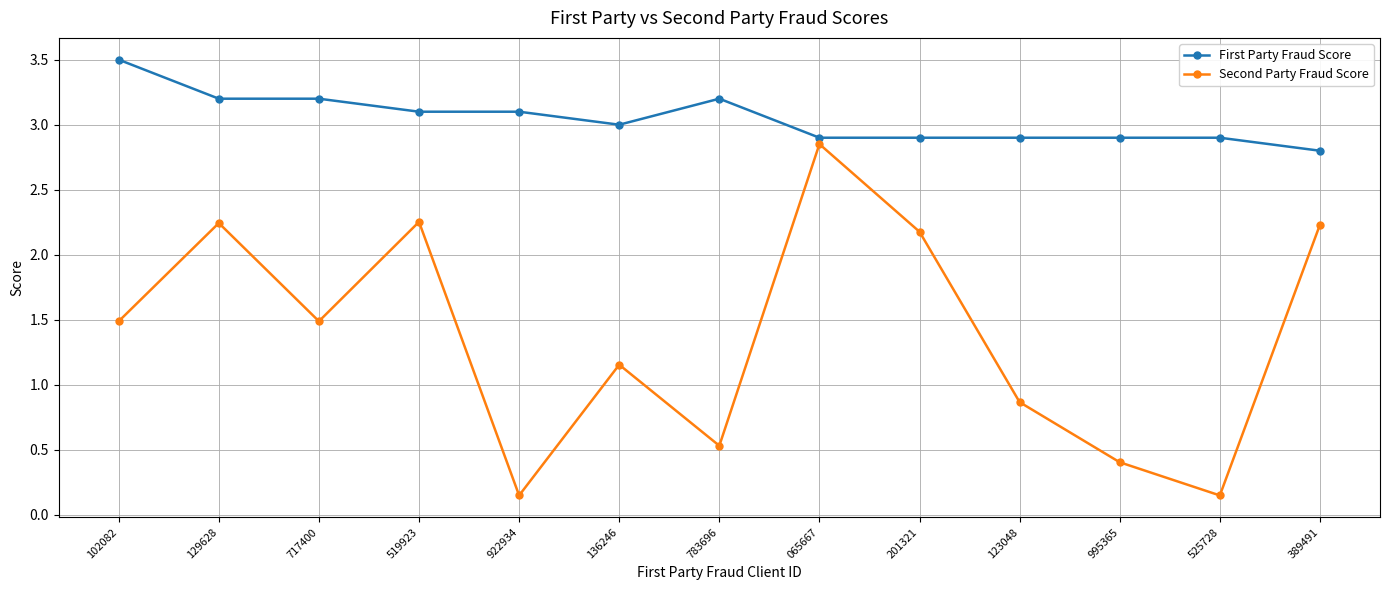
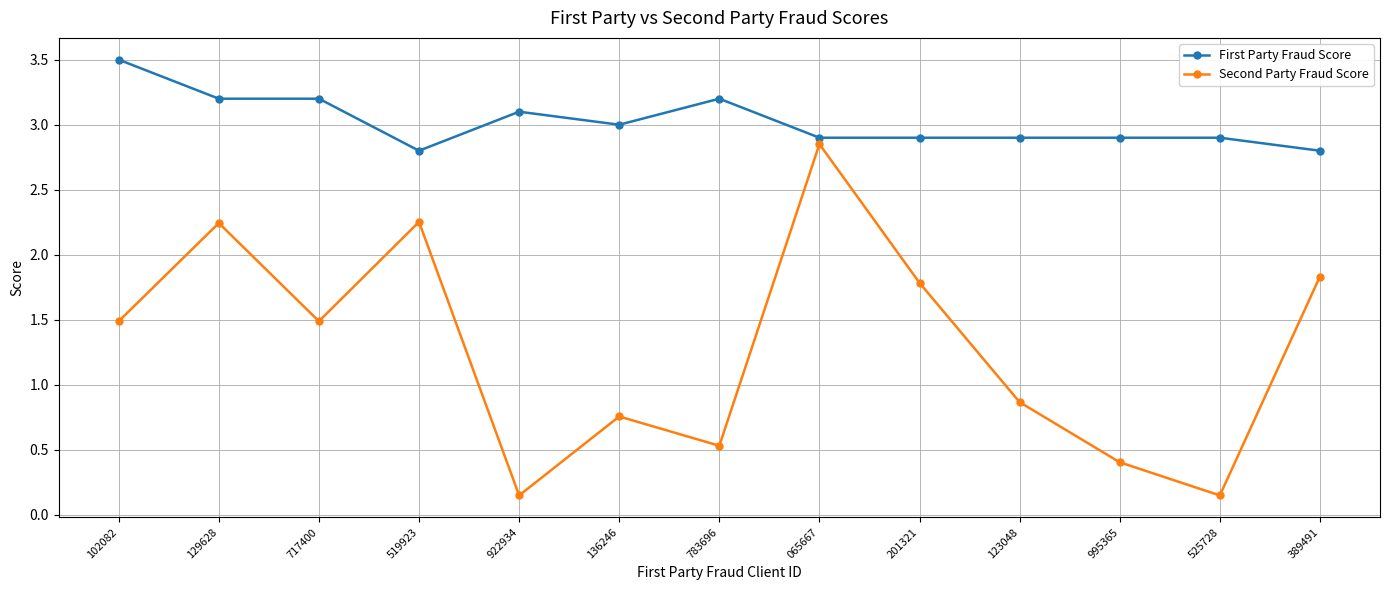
First Party Fraud Score, 519923: 3.1 -> 2.8
Second Party Fraud Score, 136246: 1.16 -> 0.76
Second Party Fraud Score, 201321: 2.18 -> 1.78
Second Party Fraud Score, 389491: 2.23 -> 1.83
